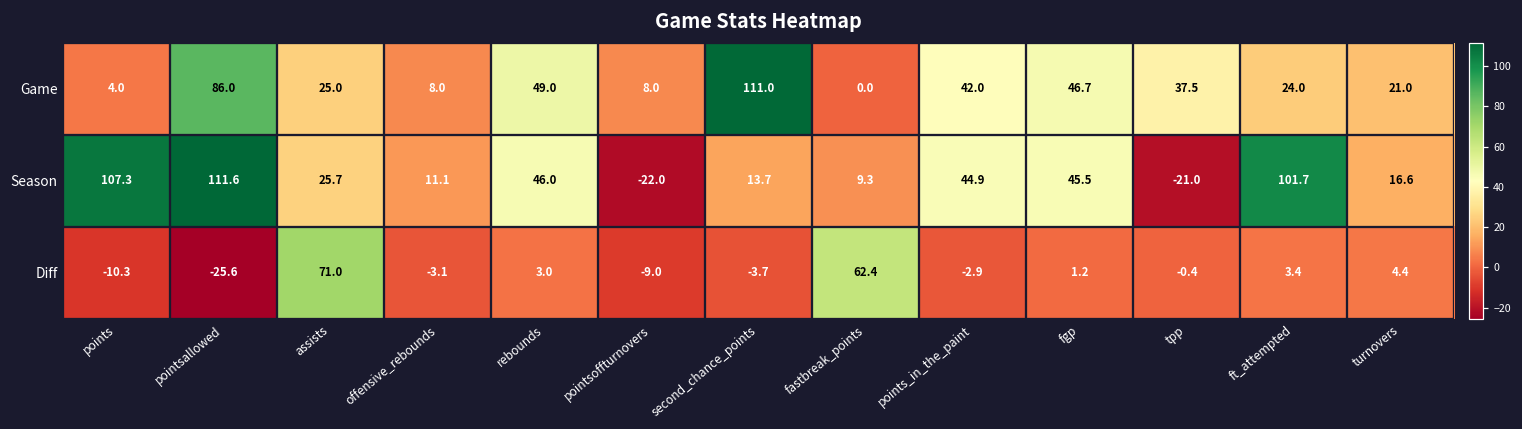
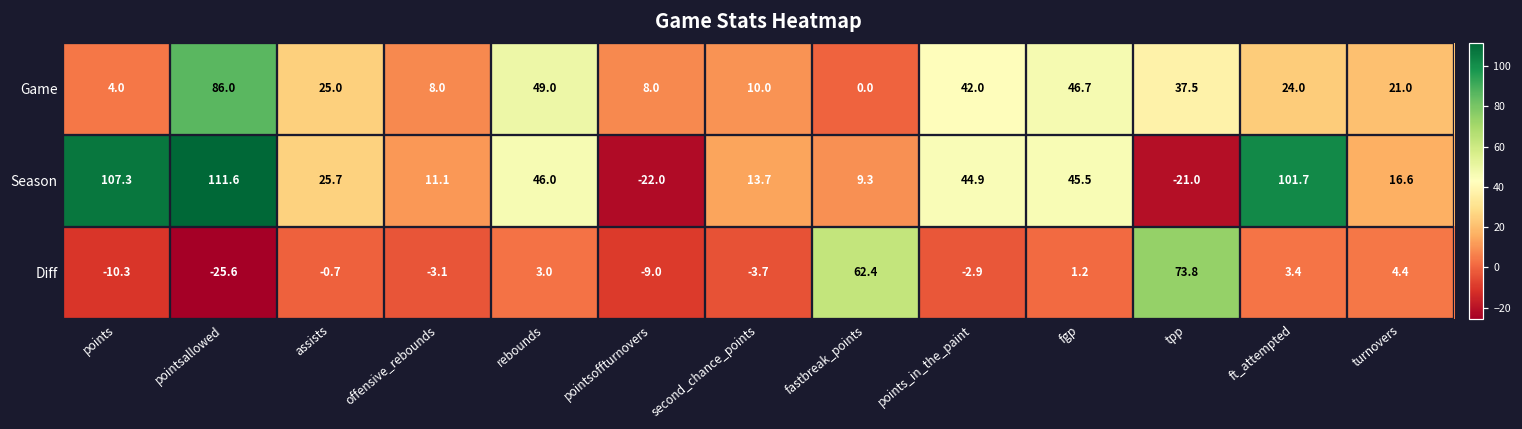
Game, second_chance_points: 111.0 -> 10.0
Diff, assists: 71.0 -> -0.7
Diff, tpp: -0.4 -> 73.8
